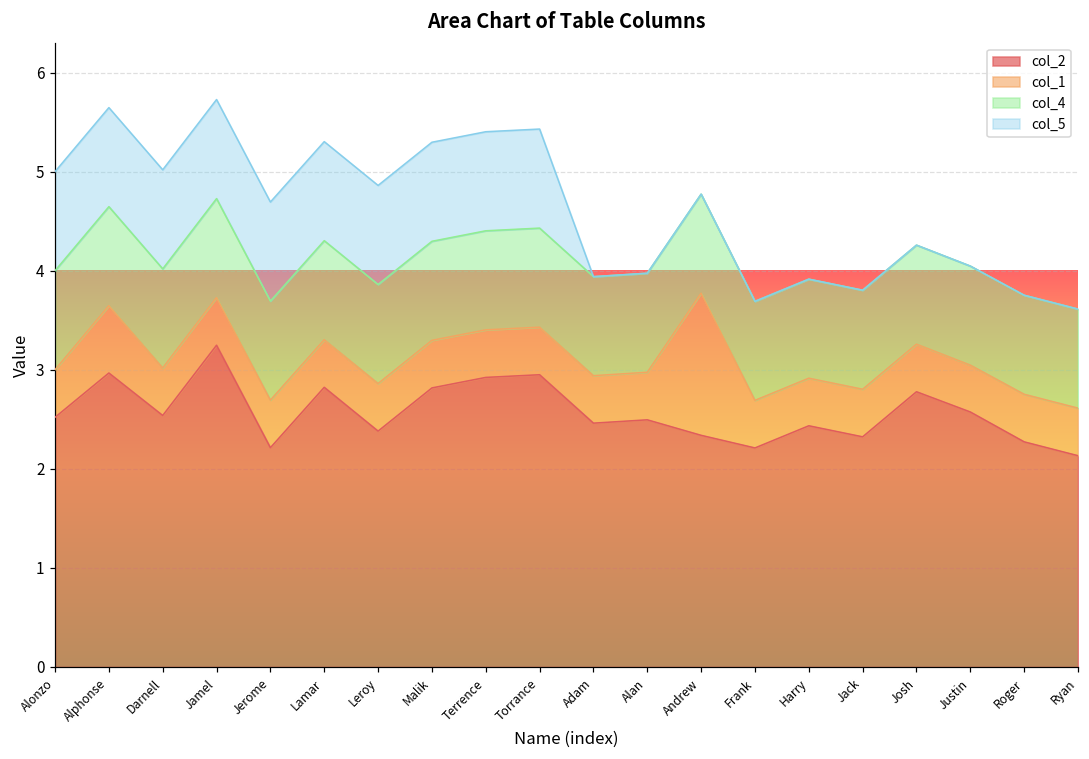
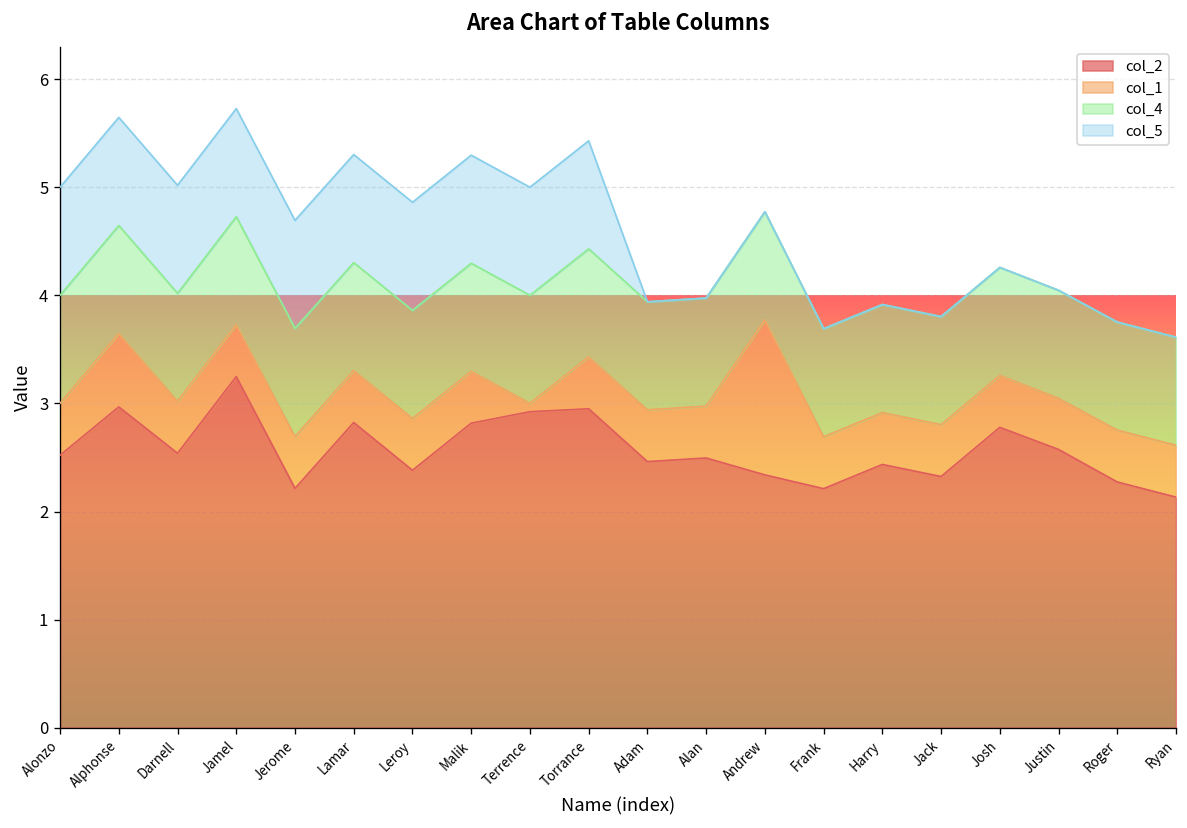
col_1, Terrence: 0.5 -> 0.1
